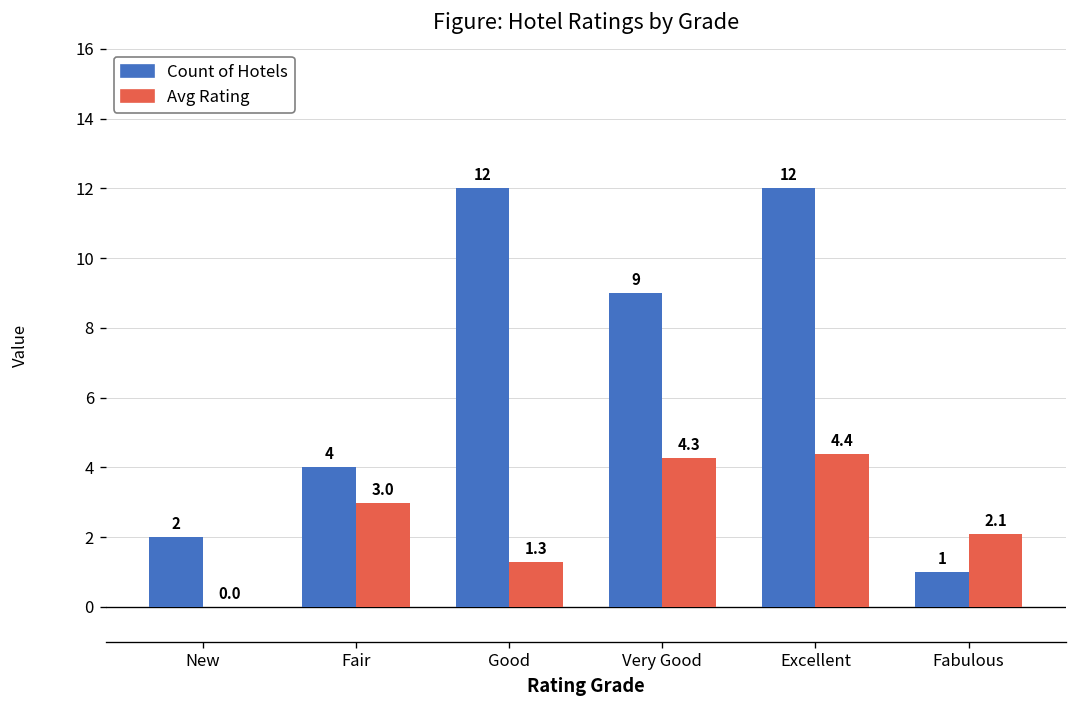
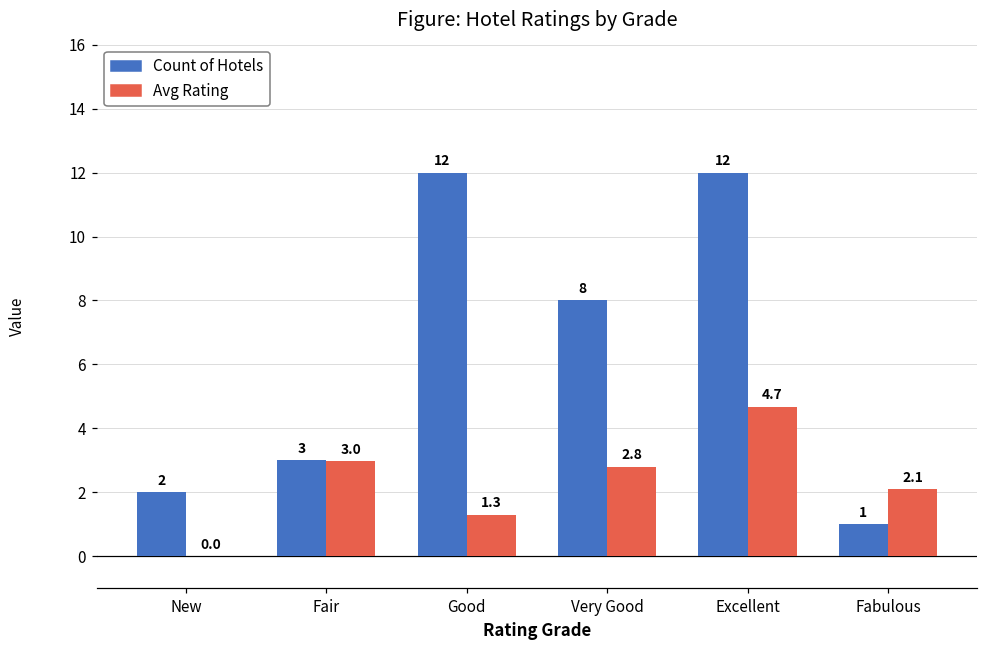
Count of Hotels, Fair: 4 -> 3
Count of Hotels, Very Good: 9 -> 8
Avg Rating, Very Good: 4.3 -> 2.8
Avg Rating, Excellent: 4.4 -> 4.7
